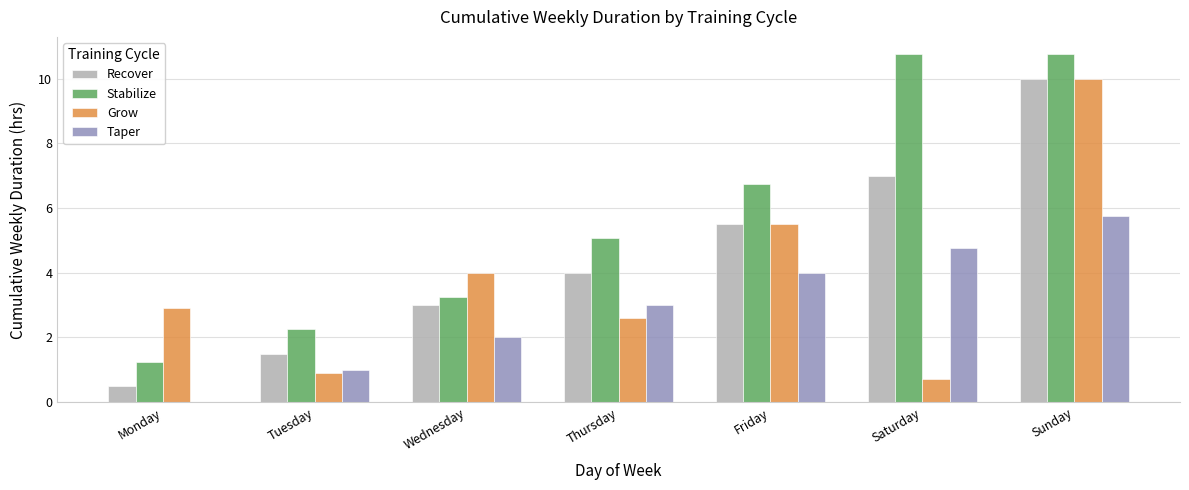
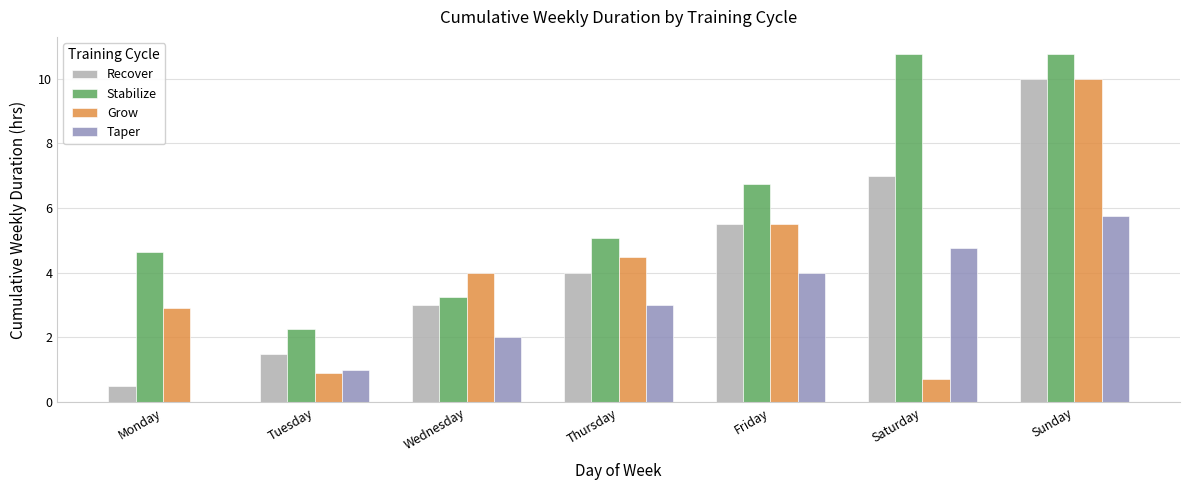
Stabilize, Monday: 1.3 -> 4.7
Grow, Thursday: 2.6 -> 4.5
